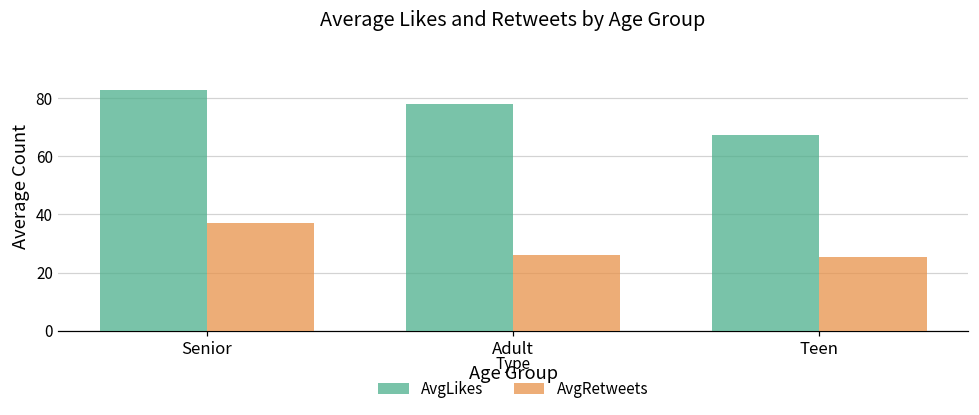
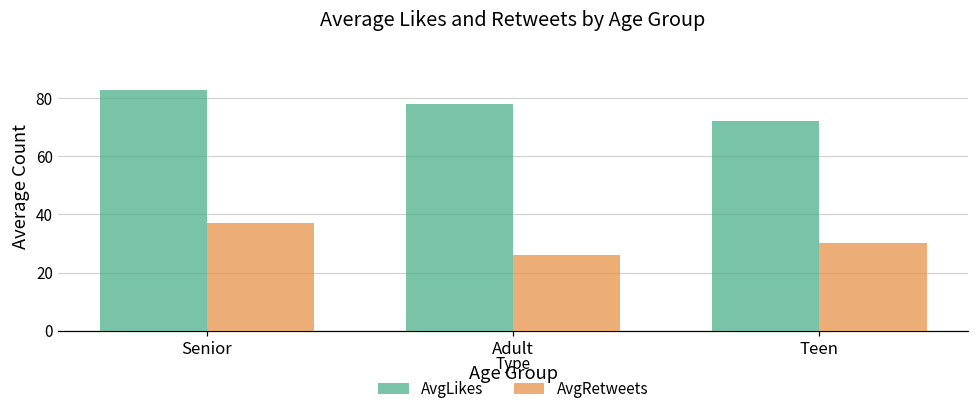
AvgLikes, Teen: 67 -> 72
AvgRetweets, Teen: 25 -> 30
